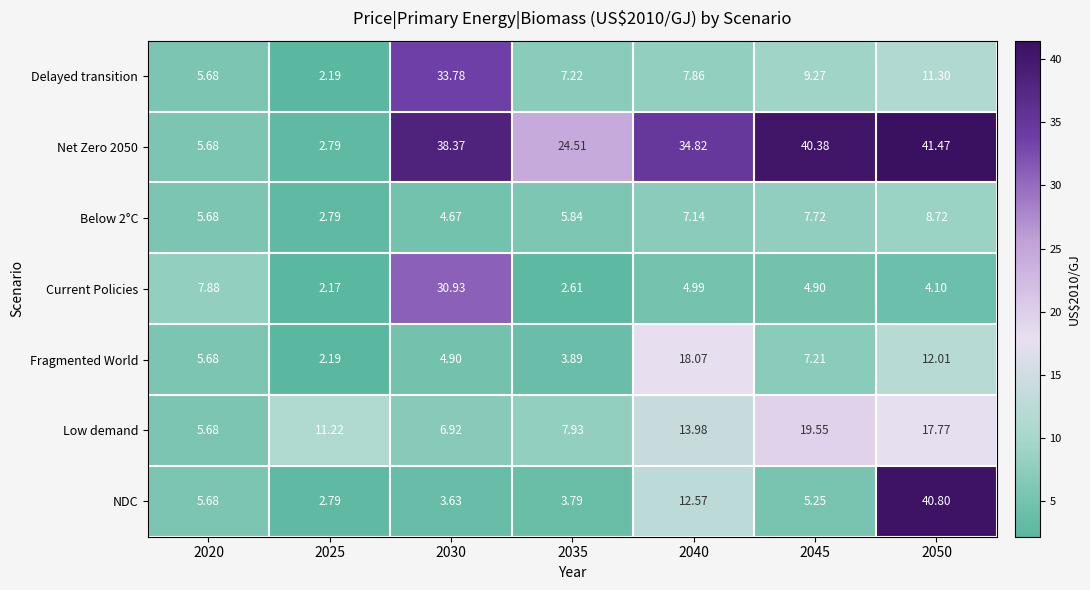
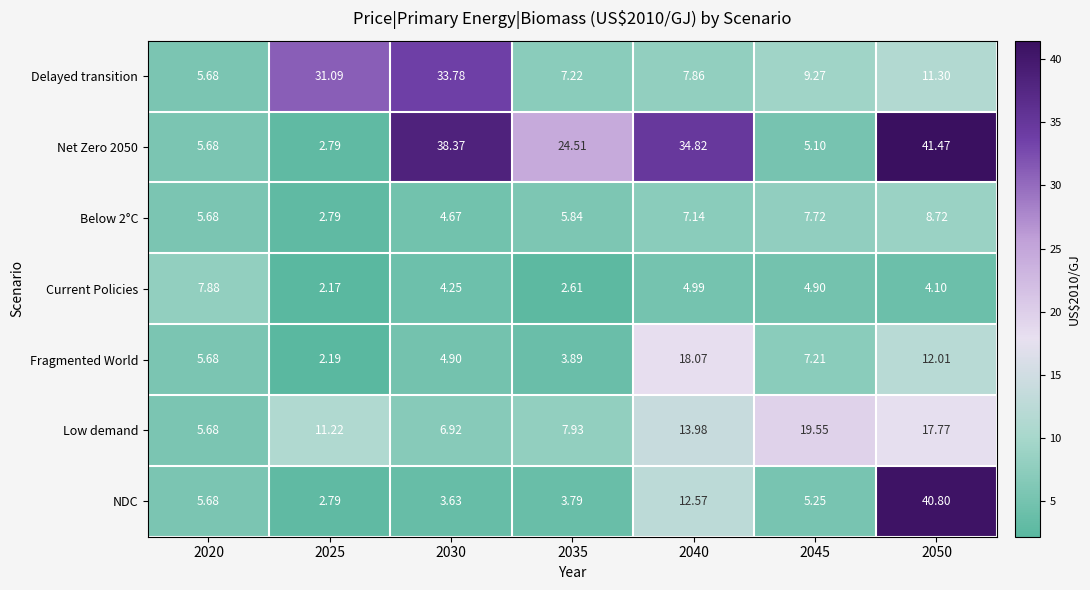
Delayed transition, 2025: 2.19 -> 31.09
Net Zero 2050, 2045: 40.38 -> 5.10
Current Policies, 2030: 30.93 -> 4.25
